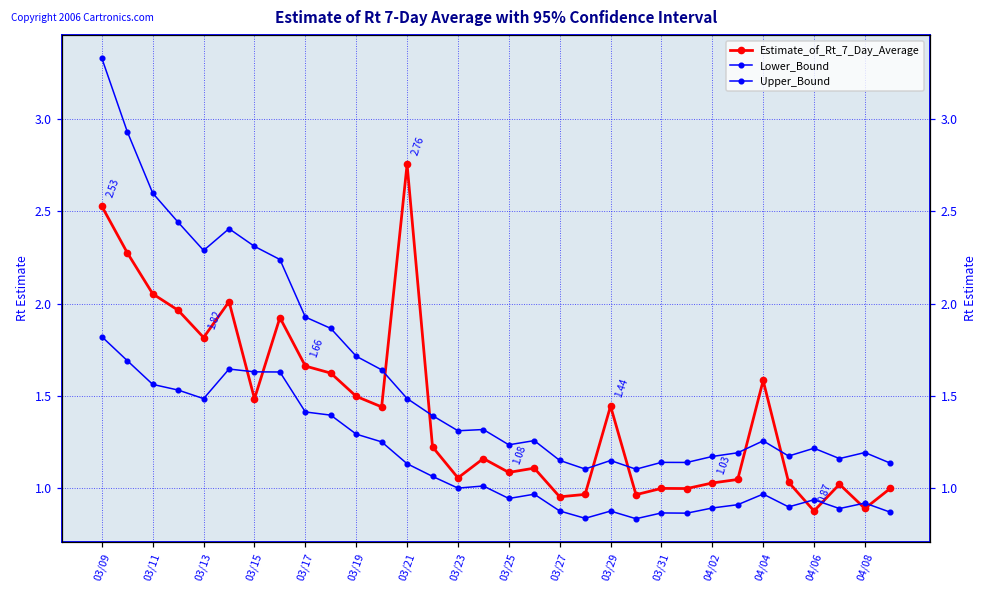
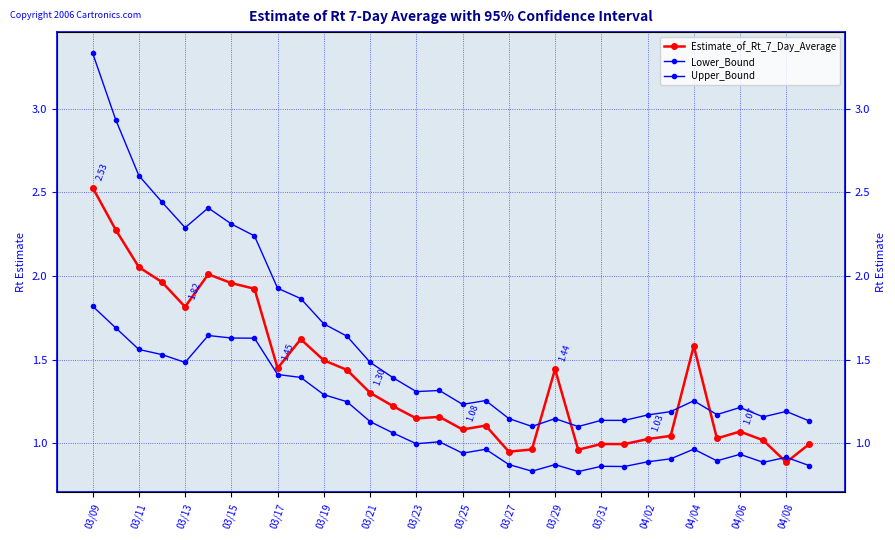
Estimate_of_Rt_7_Day_Average, 03/15: 1.48 -> 1.96
Estimate_of_Rt_7_Day_Average, 03/17: 1.66 -> 1.45
Estimate_of_Rt_7_Day_Average, 03/21: 2.76 -> 1.30
Estimate_of_Rt_7_Day_Average, 03/23: 1.05 -> 1.15
Estimate_of_Rt_7_Day_Average, 04/06: 0.87 -> 1.07
